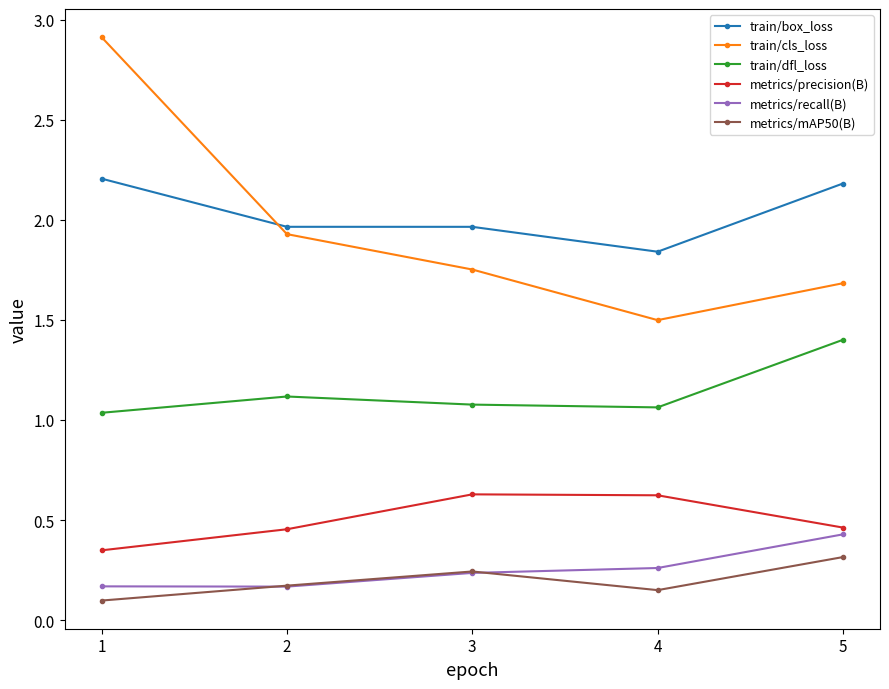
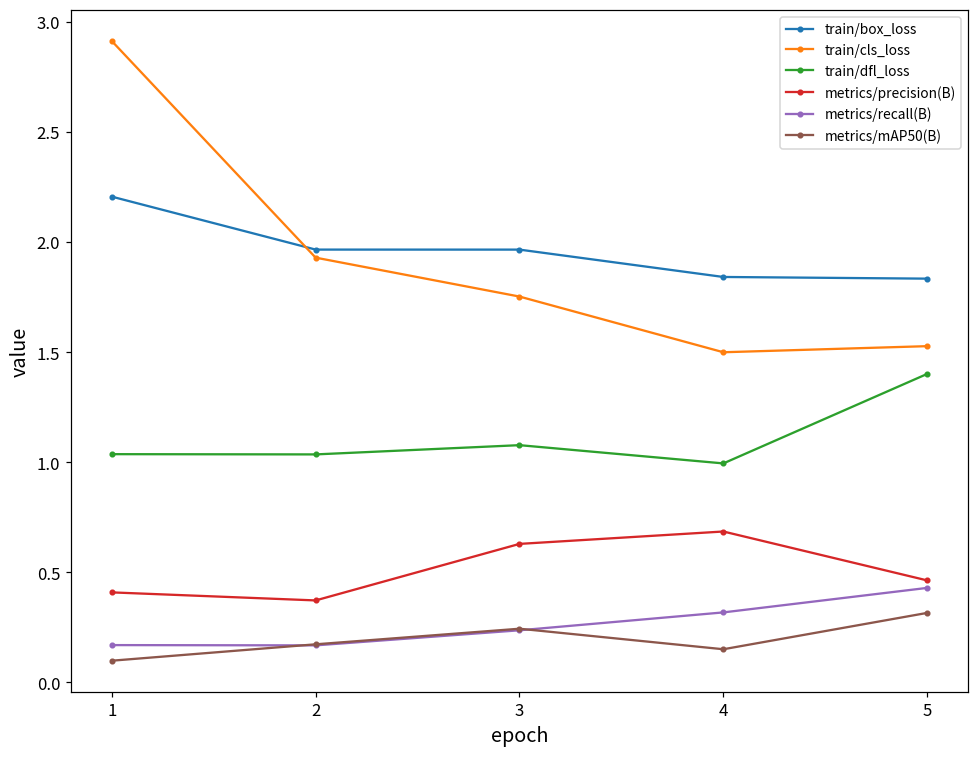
metrics/precision(B), 1: 0.35 -> 0.41
train/dfl_loss, 2: 1.12 -> 1.03
metrics/precision(B), 2: 0.45 -> 0.37
train/dfl_loss, 4: 1.06 -> 0.99
metrics/precision(B), 4: 0.62 -> 0.68
metrics/recall(B), 4: 0.26 -> 0.32
train/box_loss, 5: 2.18 -> 1.83
train/cls_loss, 5: 1.68 -> 1.53
